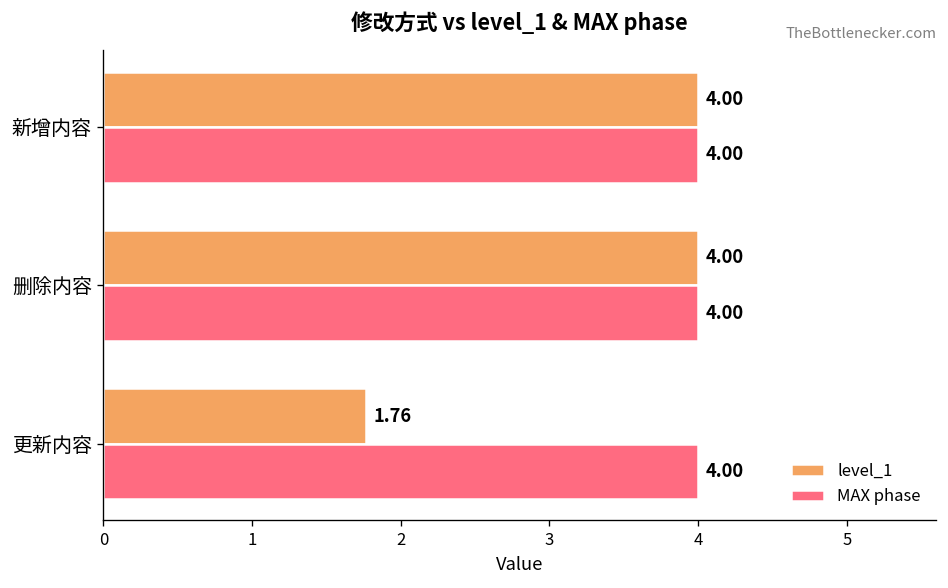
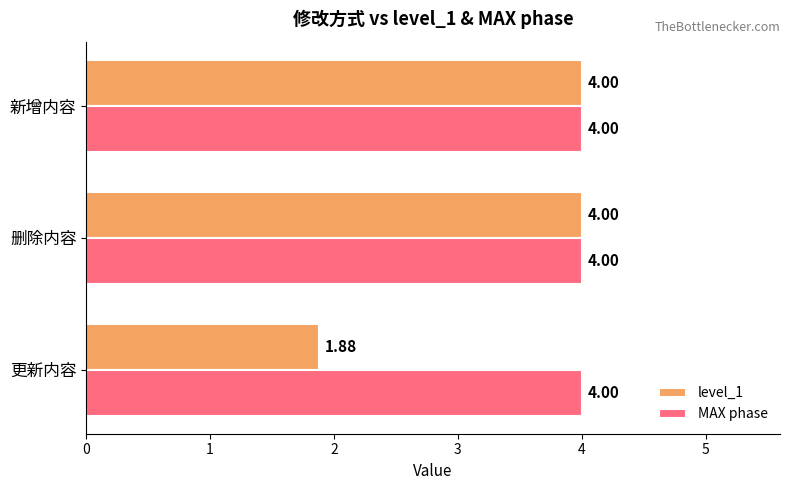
level_1, 更新内容: 1.76 -> 1.88
